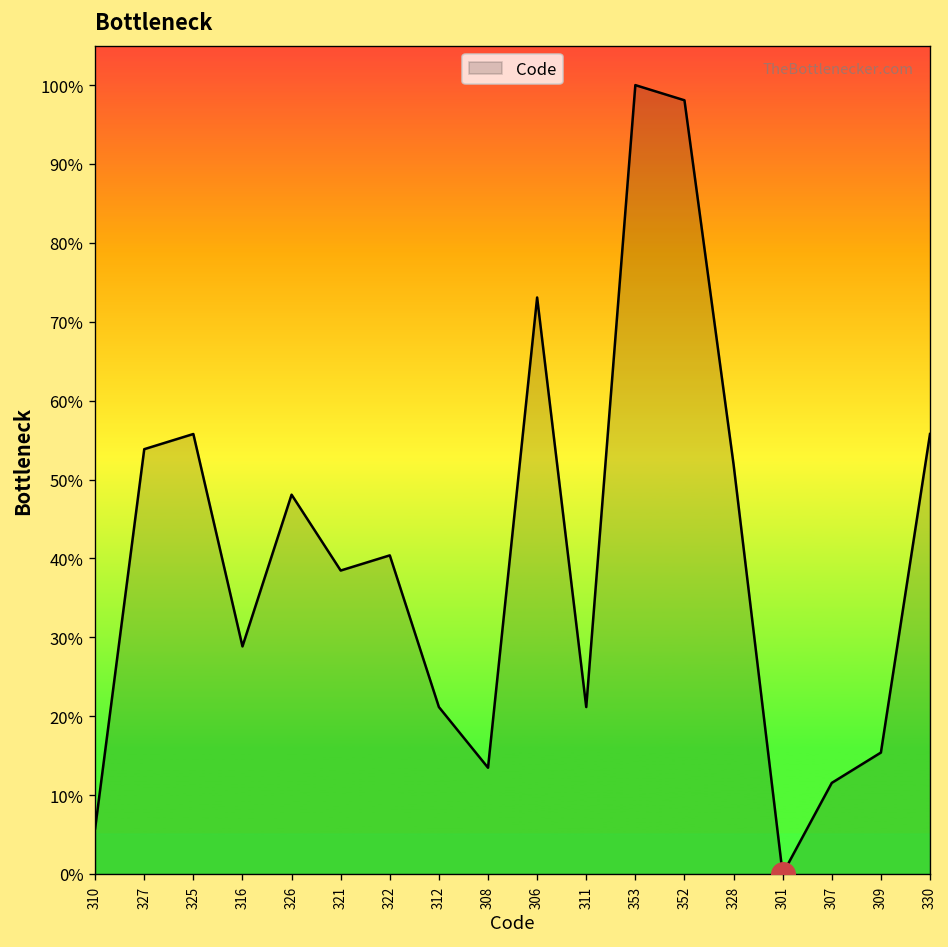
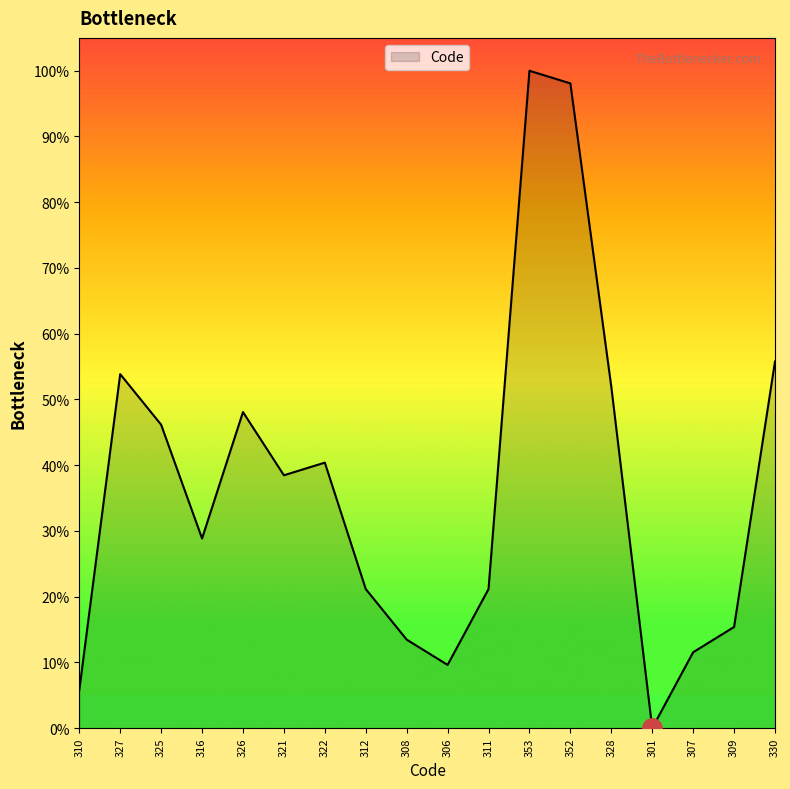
Code, 325: 56% -> 46%
Code, 306: 73% -> 10%
